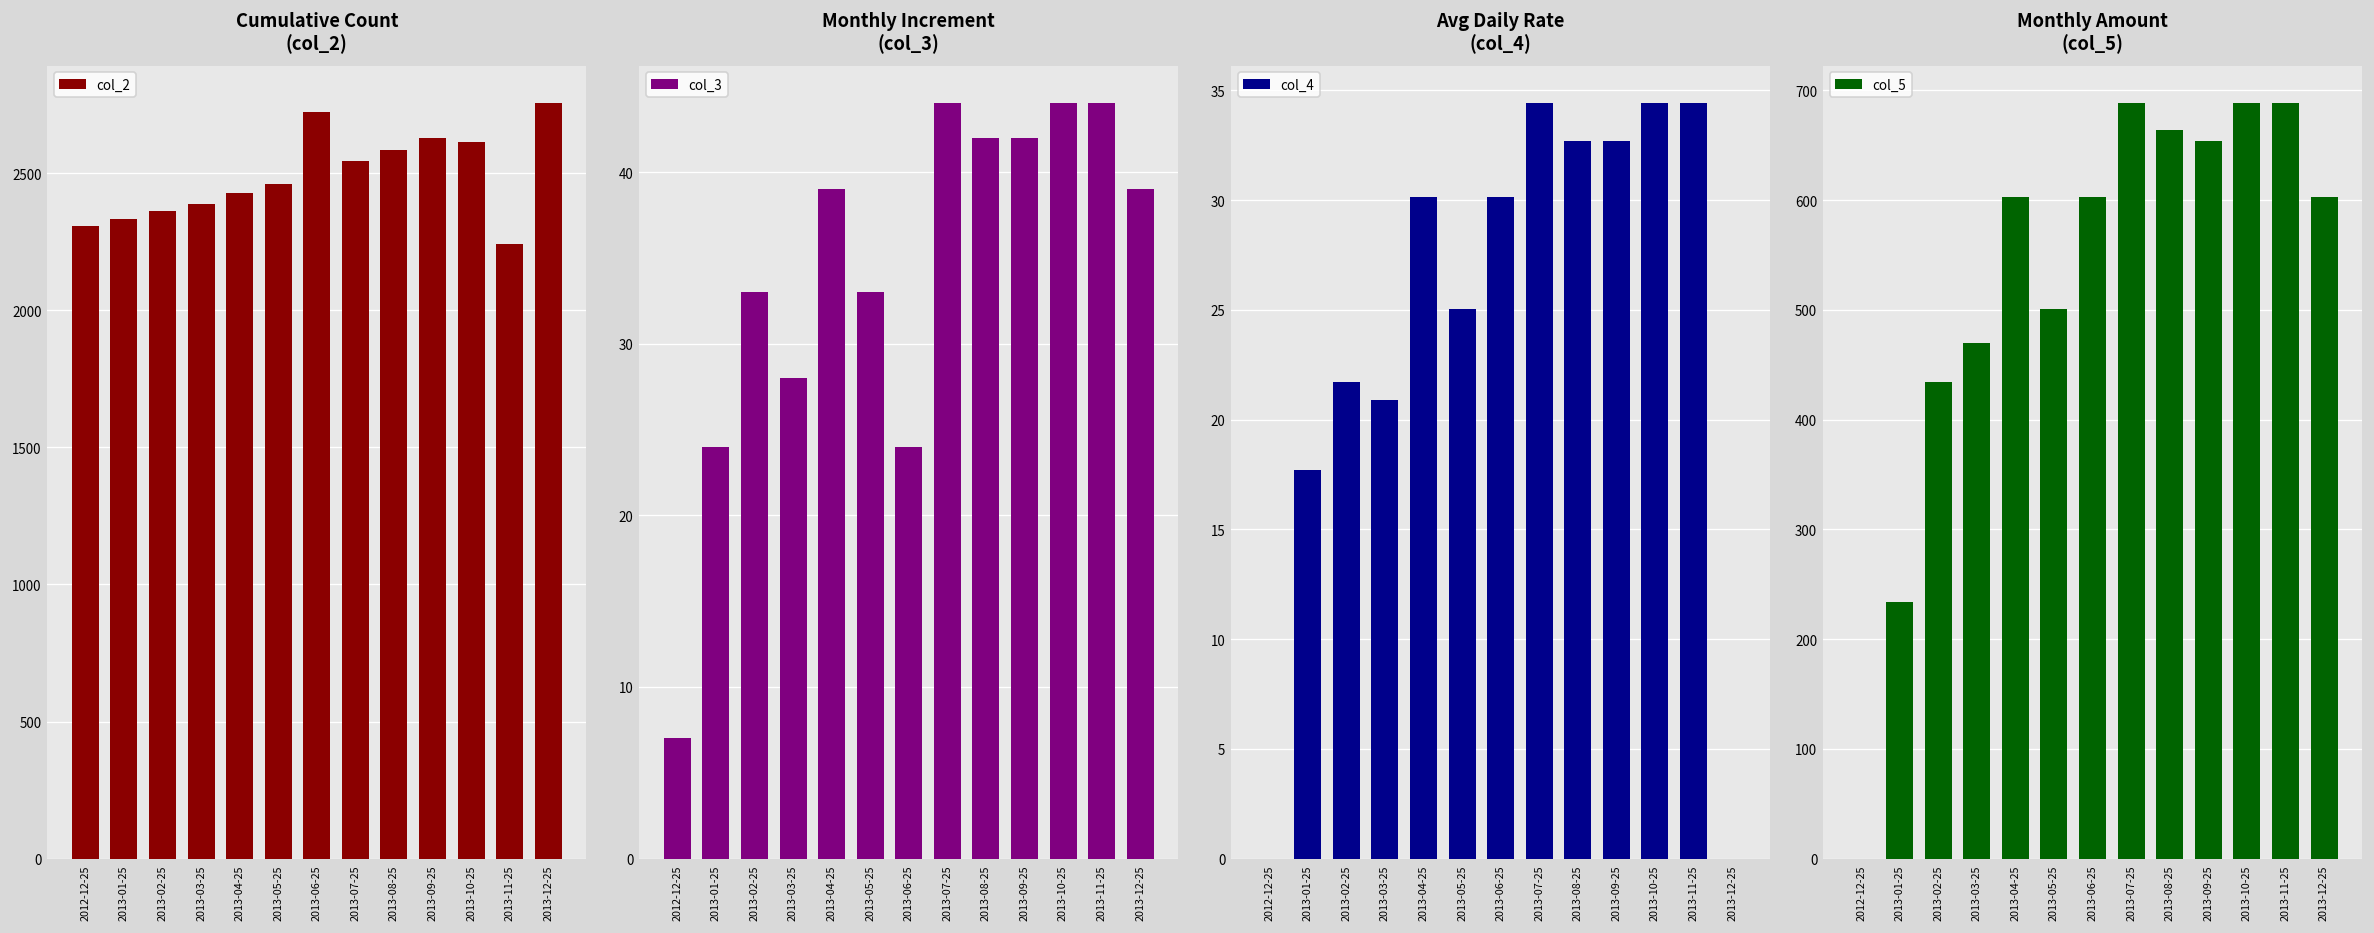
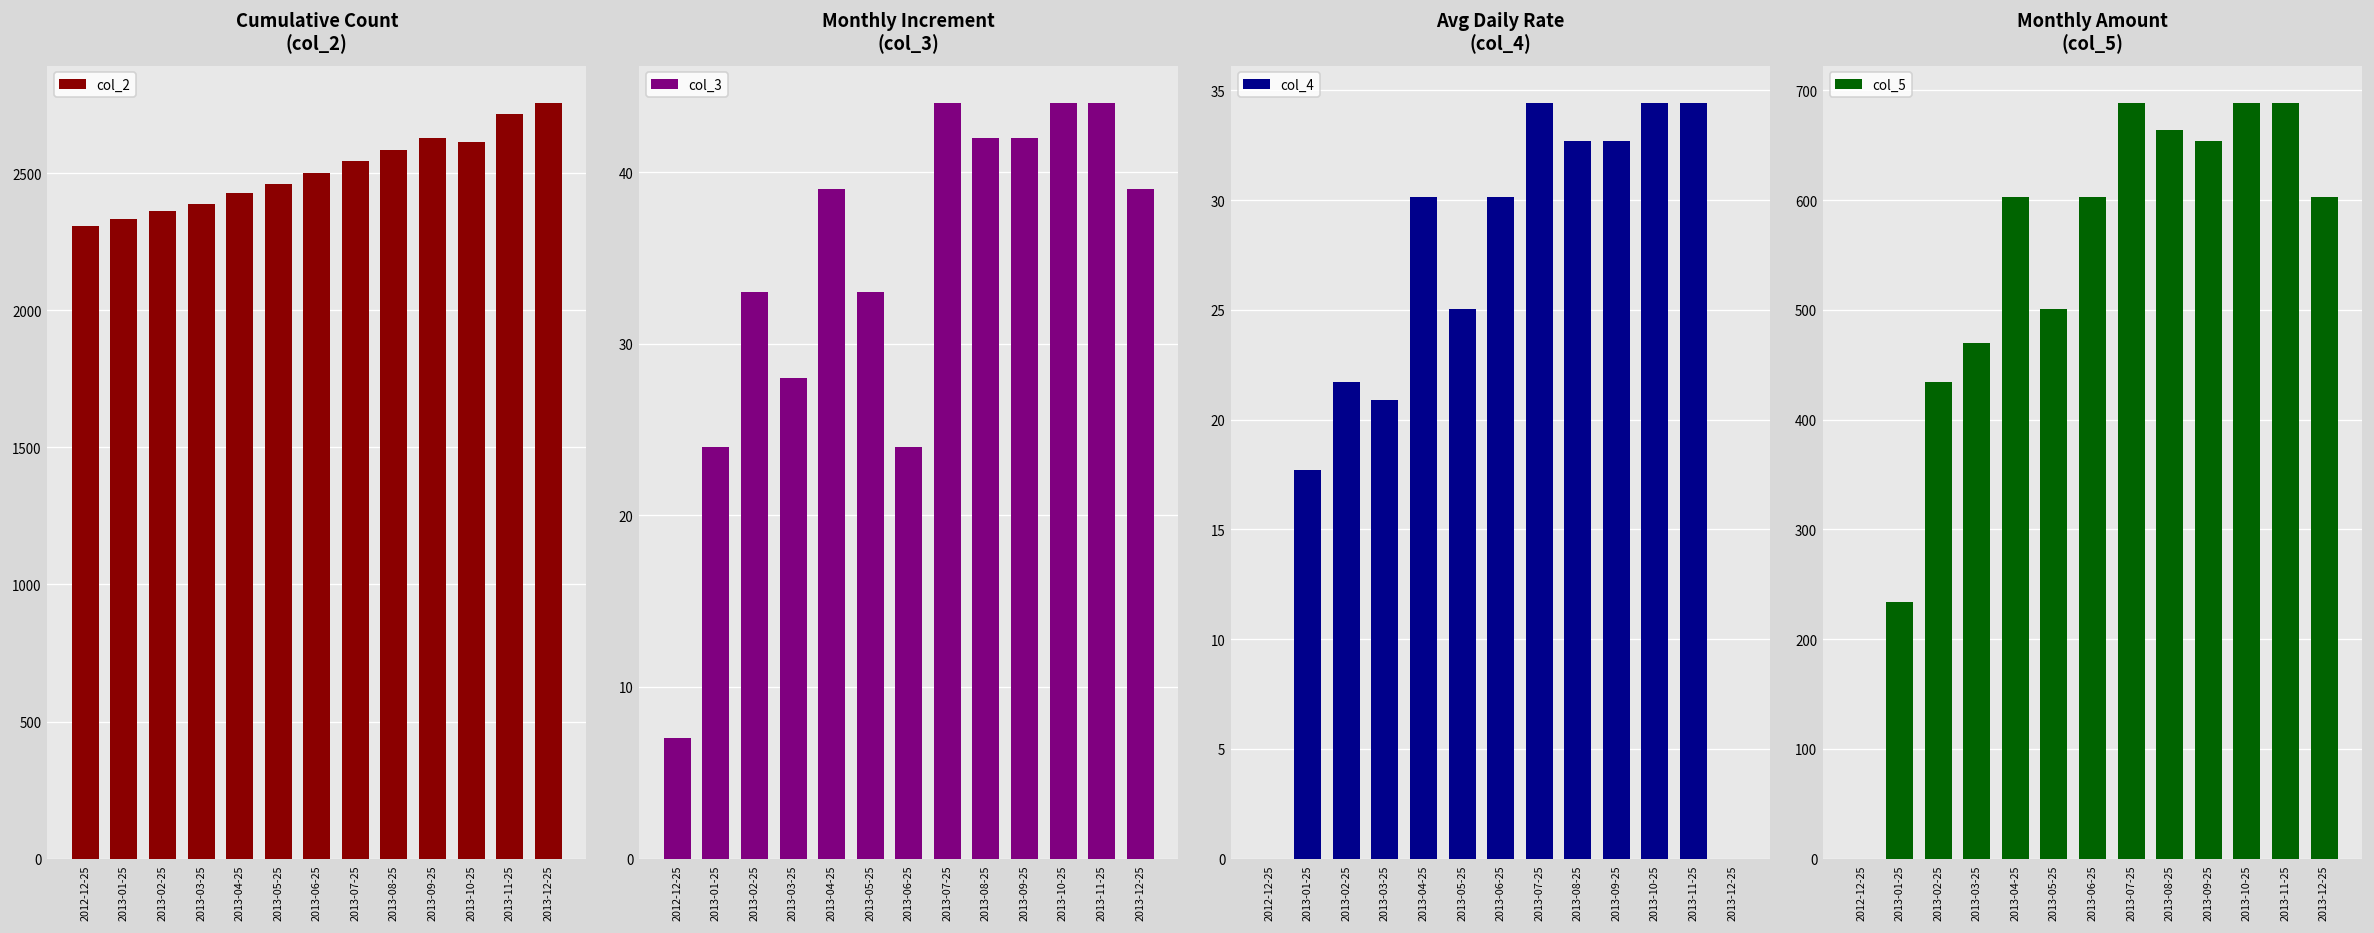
Cumulative Count (col_2), 2013-06-25: 2720 -> 2500
Cumulative Count (col_2), 2013-11-25: 2240 -> 2720
